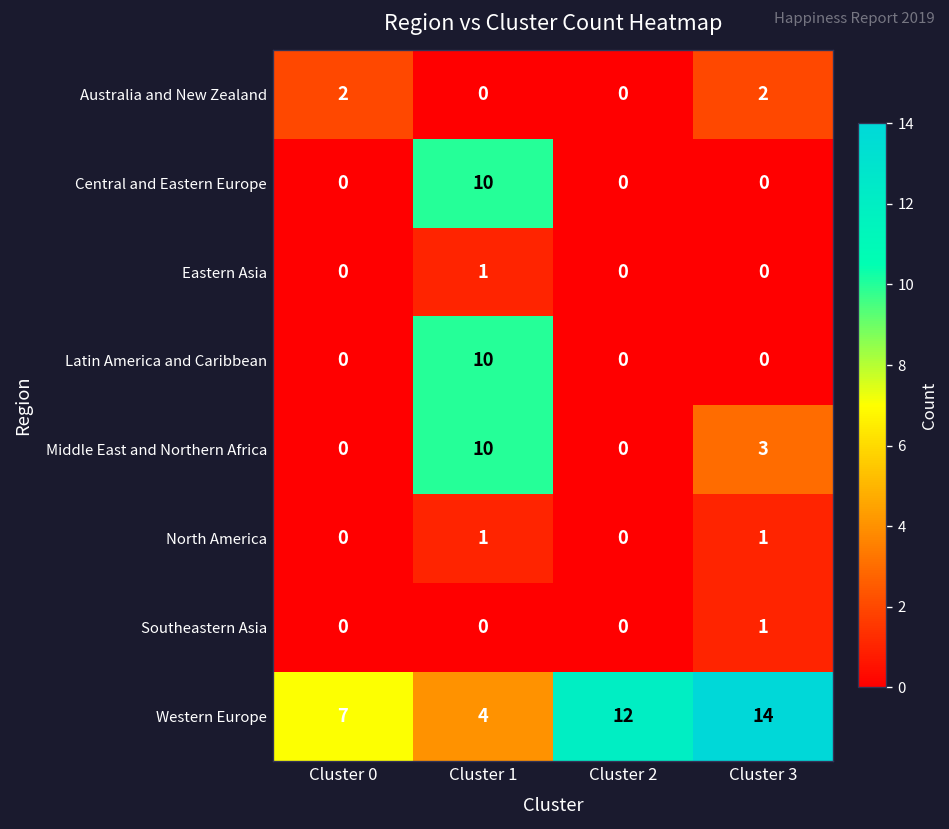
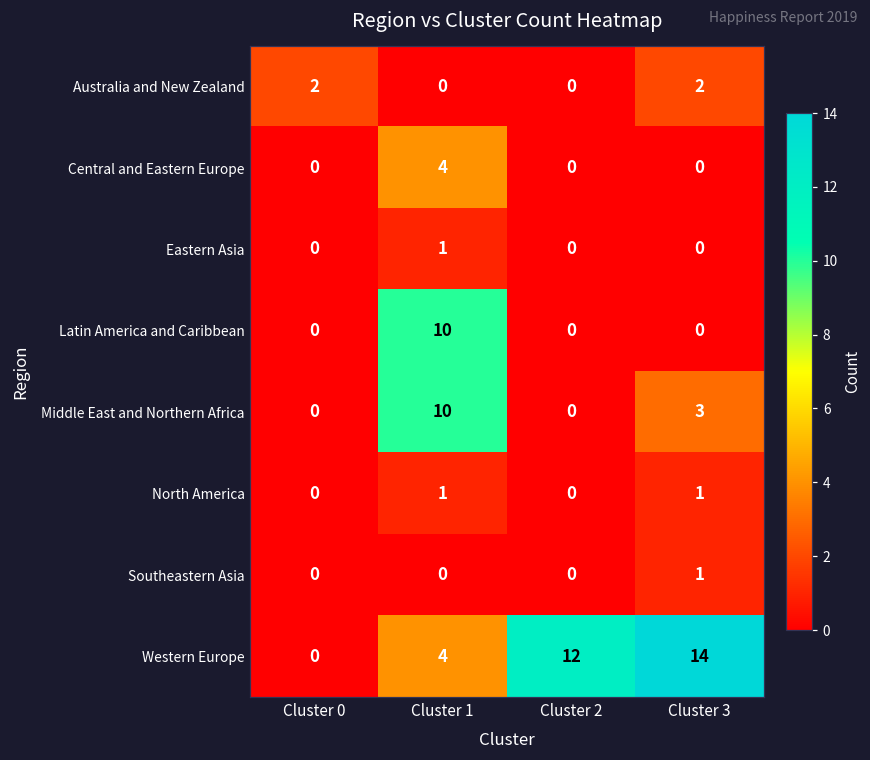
Central and Eastern Europe, Cluster 1: 10 -> 4
Western Europe, Cluster 0: 7 -> 0
